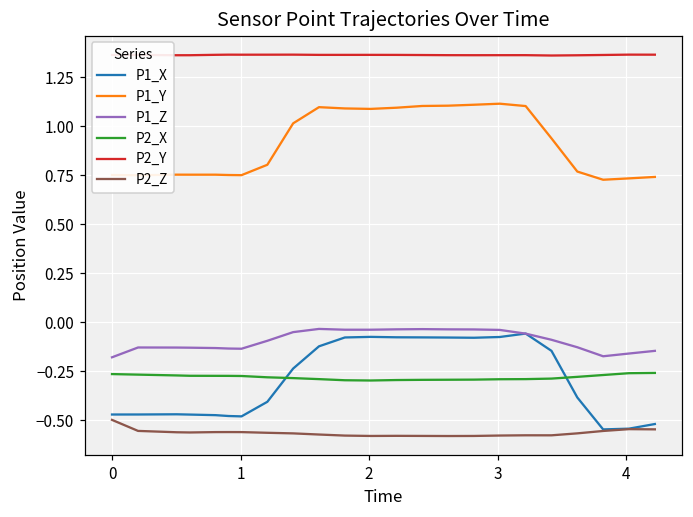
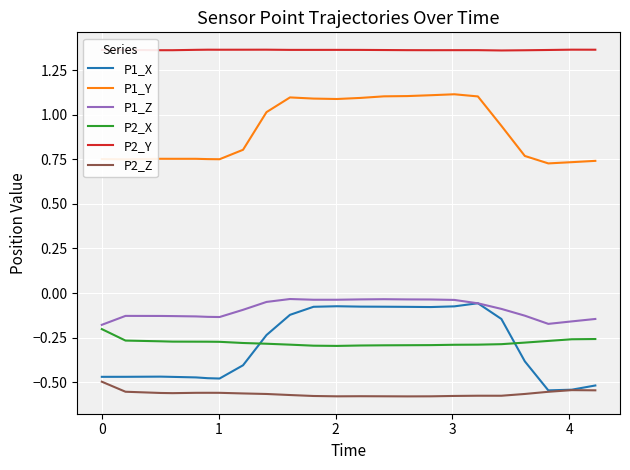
P2_X, 0: -0.26 -> -0.20
